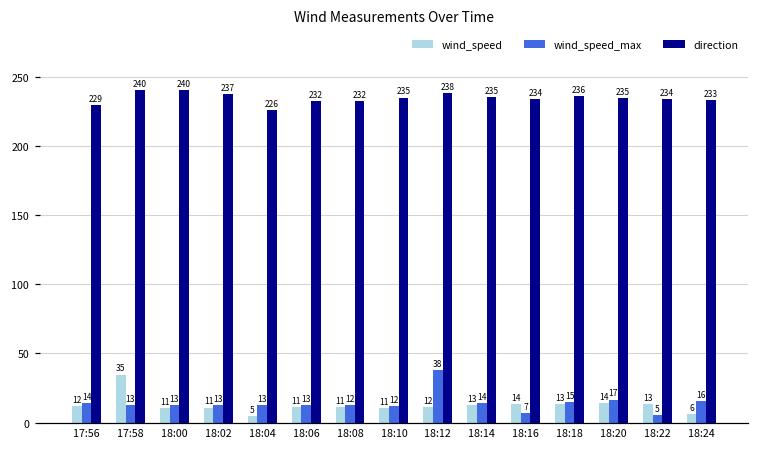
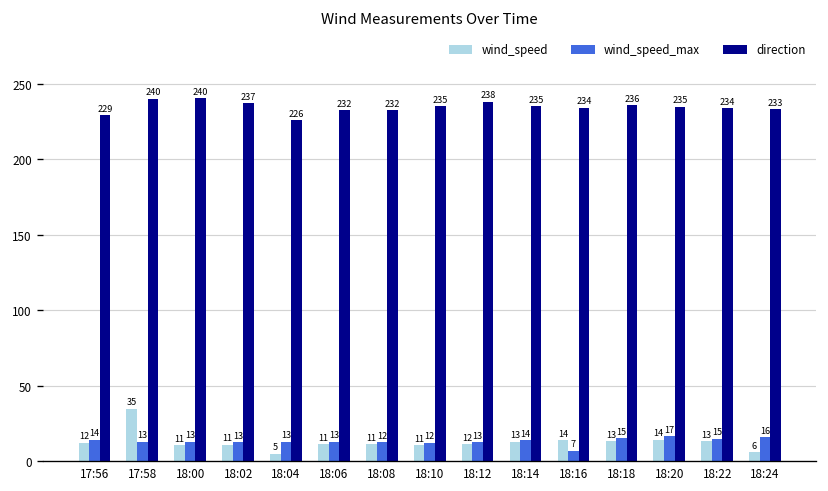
wind_speed_max, 18:12: 38 -> 13
wind_speed_max, 18:22: 5 -> 15
